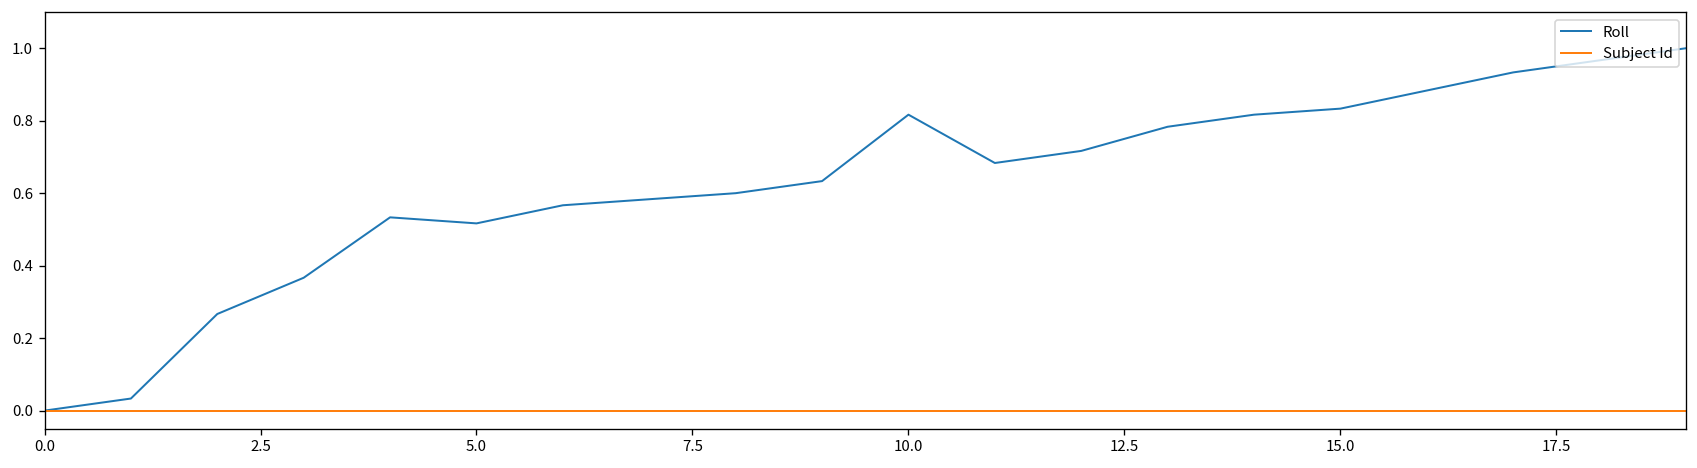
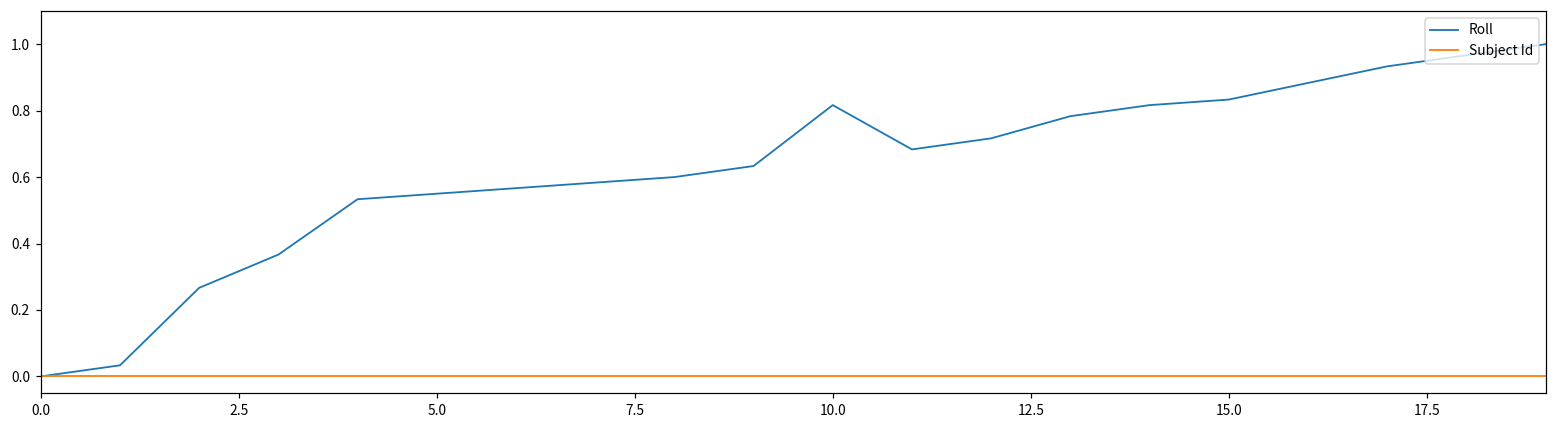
Roll, 5.0: 0.52 -> 0.55
